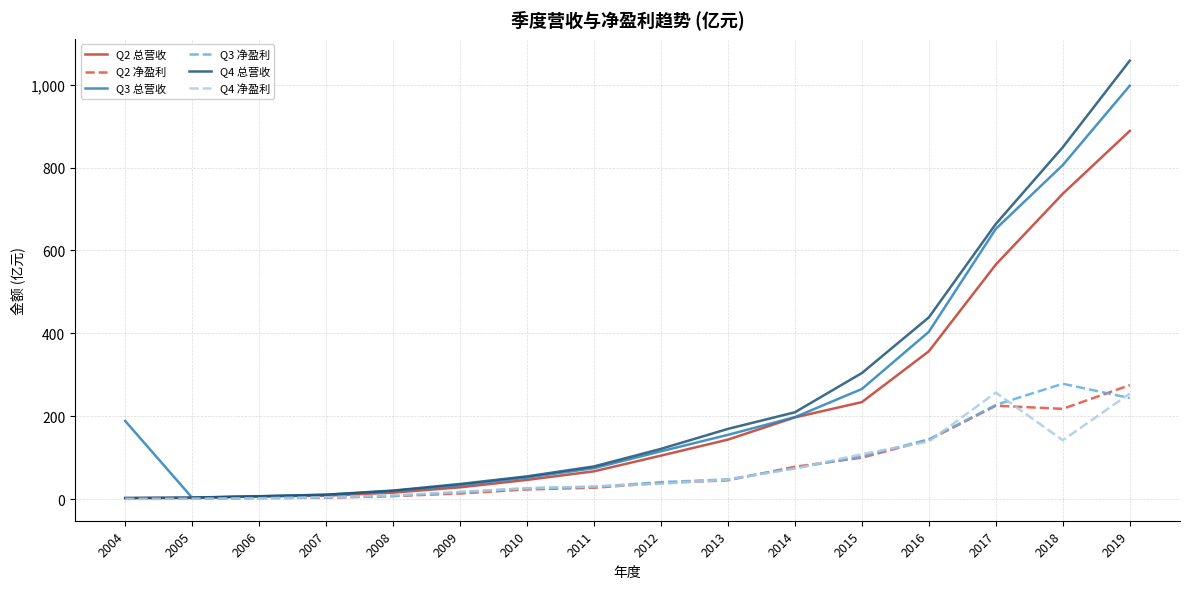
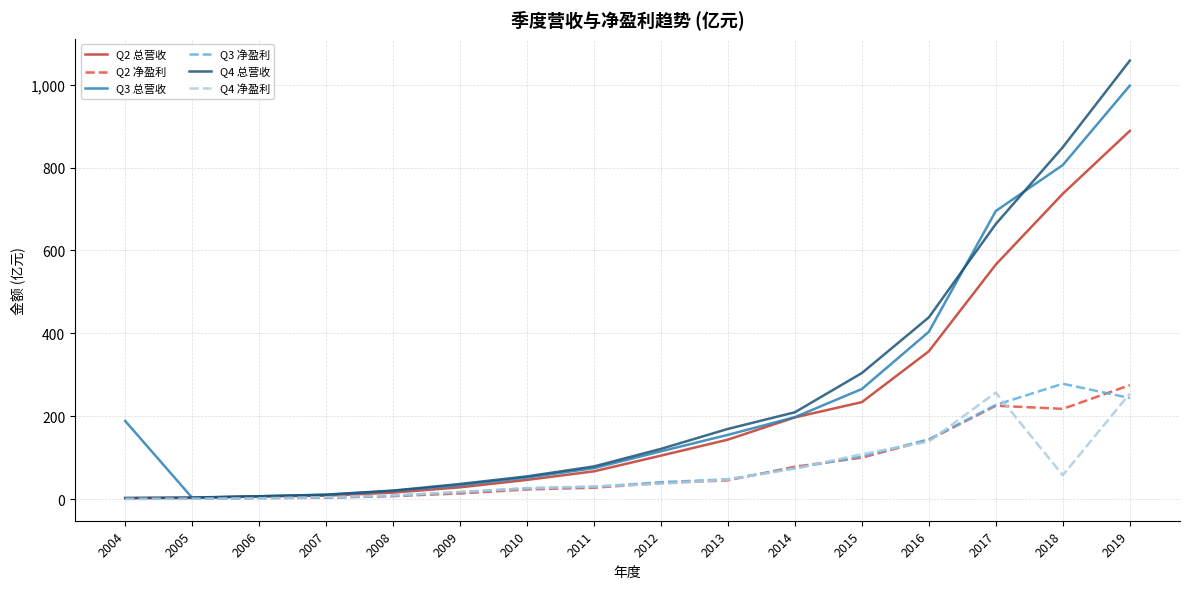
Q3 总营收, 2017: 650 -> 700
Q4 净盈利, 2018: 140 -> 60
